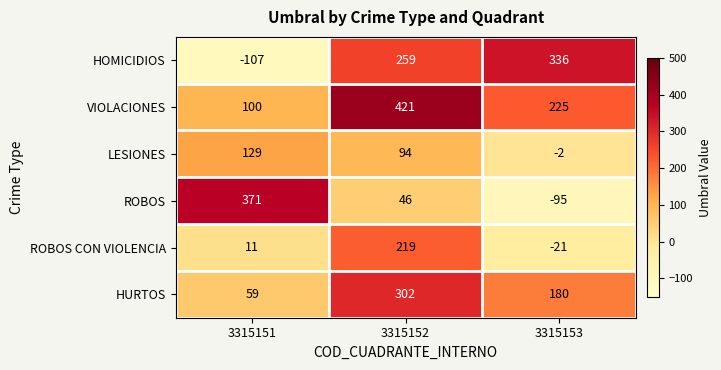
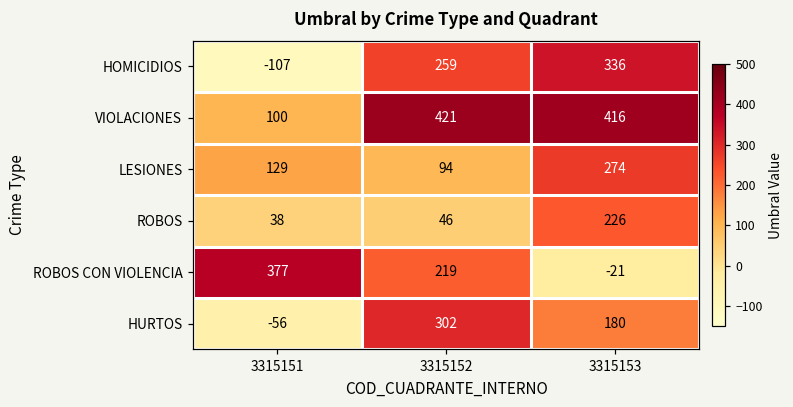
VIOLACIONES, 3315153: 225 -> 416
LESIONES, 3315153: -2 -> 274
ROBOS, 3315151: 371 -> 38
ROBOS, 3315153: -95 -> 226
ROBOS CON VIOLENCIA, 3315151: 11 -> 377
HURTOS, 3315151: 59 -> -56
